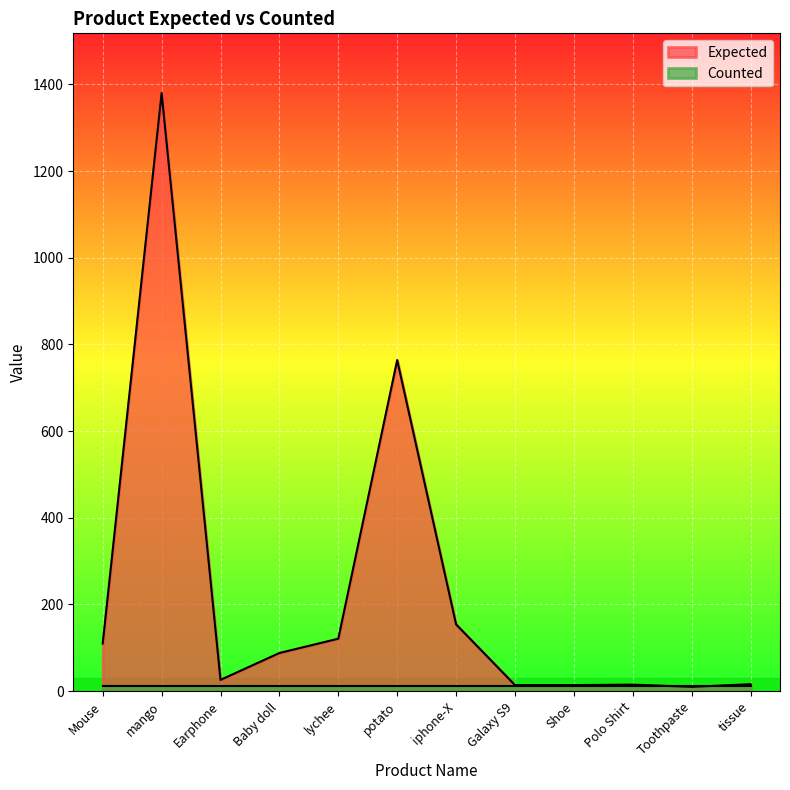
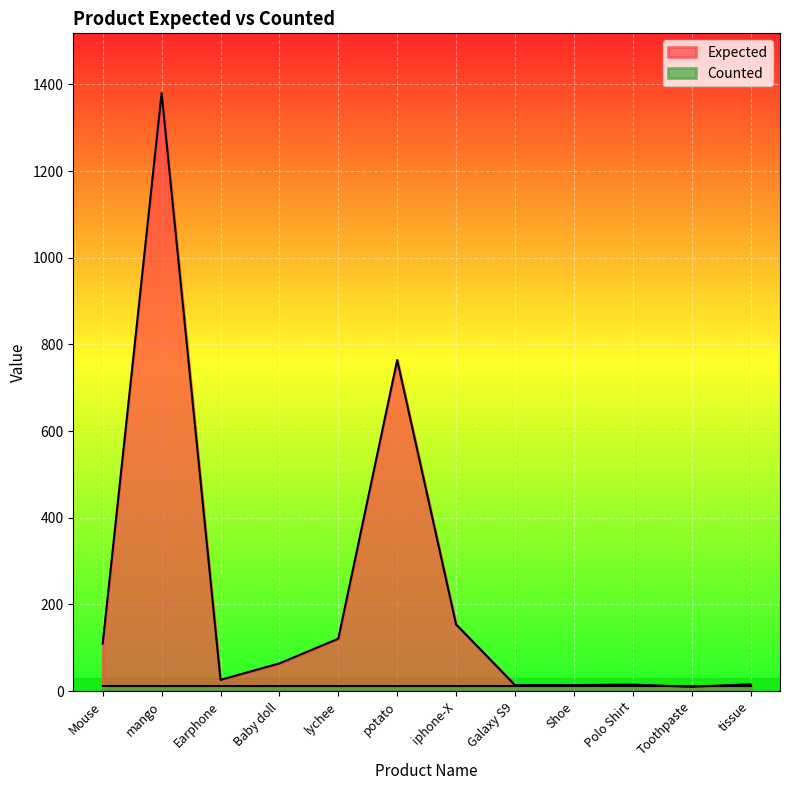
Expected, Baby doll: 90 -> 60
